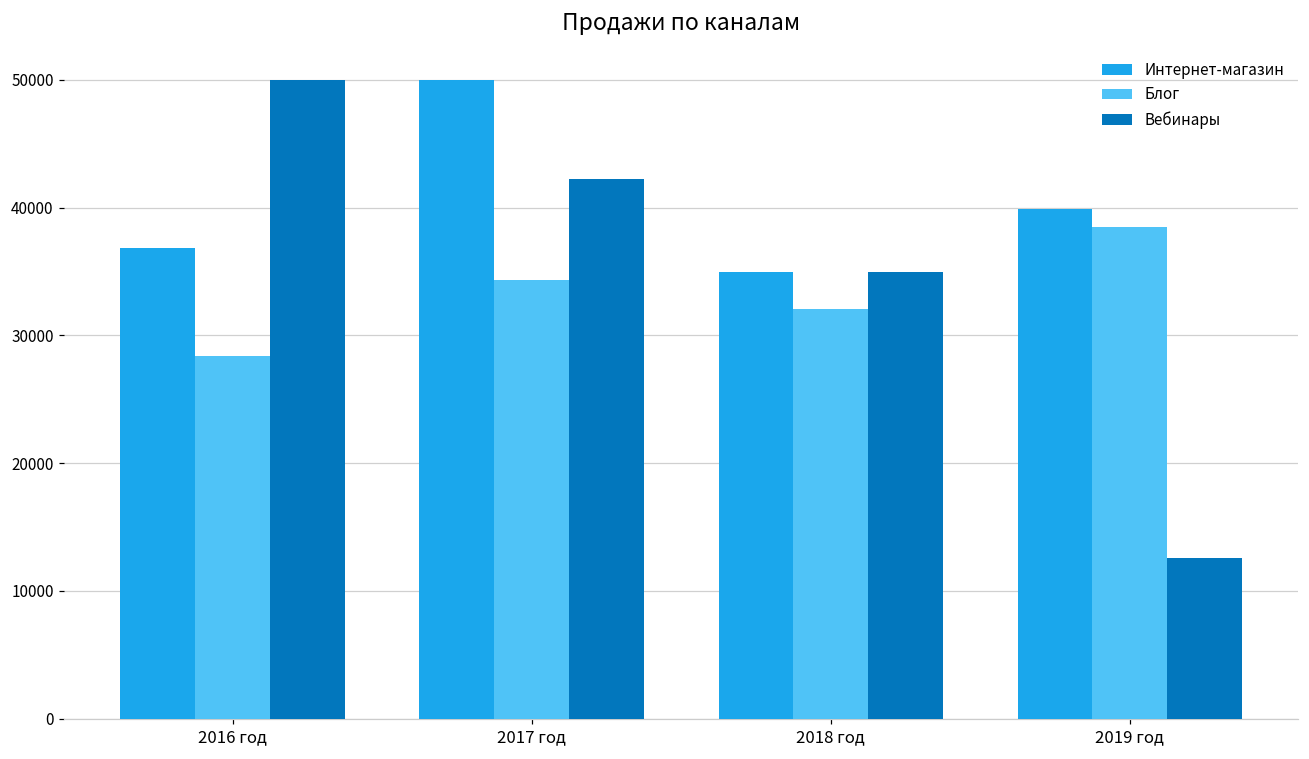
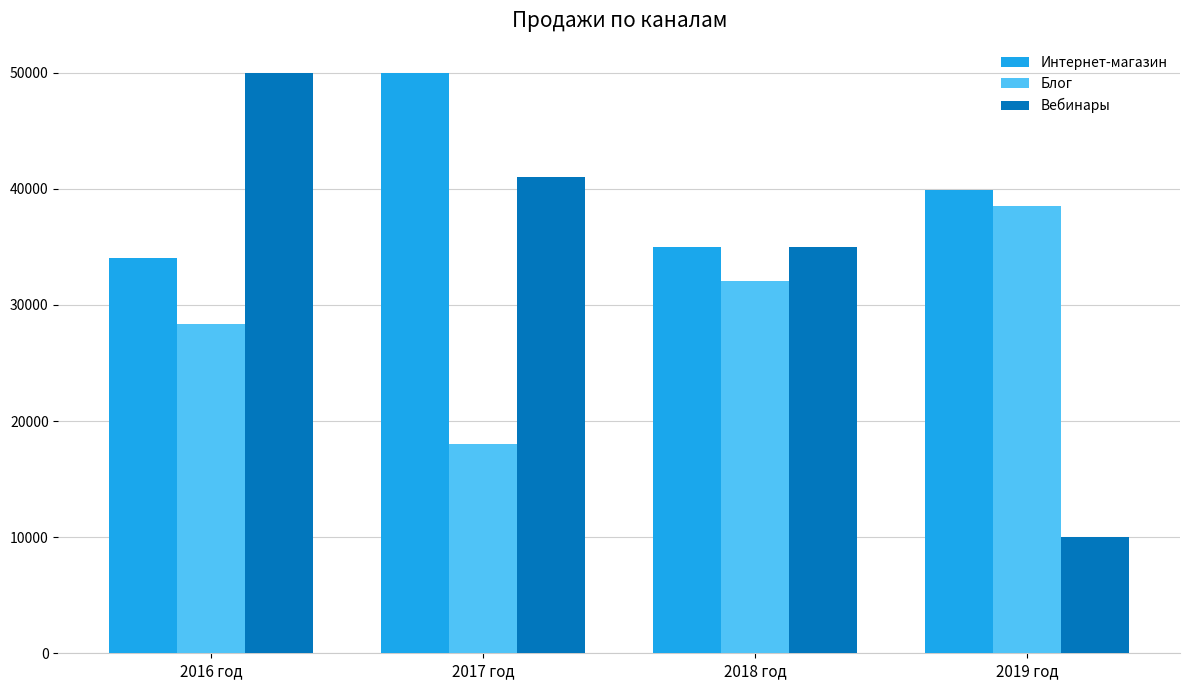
Интернет-магазин, 2016 год: 36800 -> 34000
Блог, 2017 год: 34300 -> 18000
Вебинары, 2017 год: 42300 -> 41000
Вебинары, 2019 год: 12600 -> 10000
